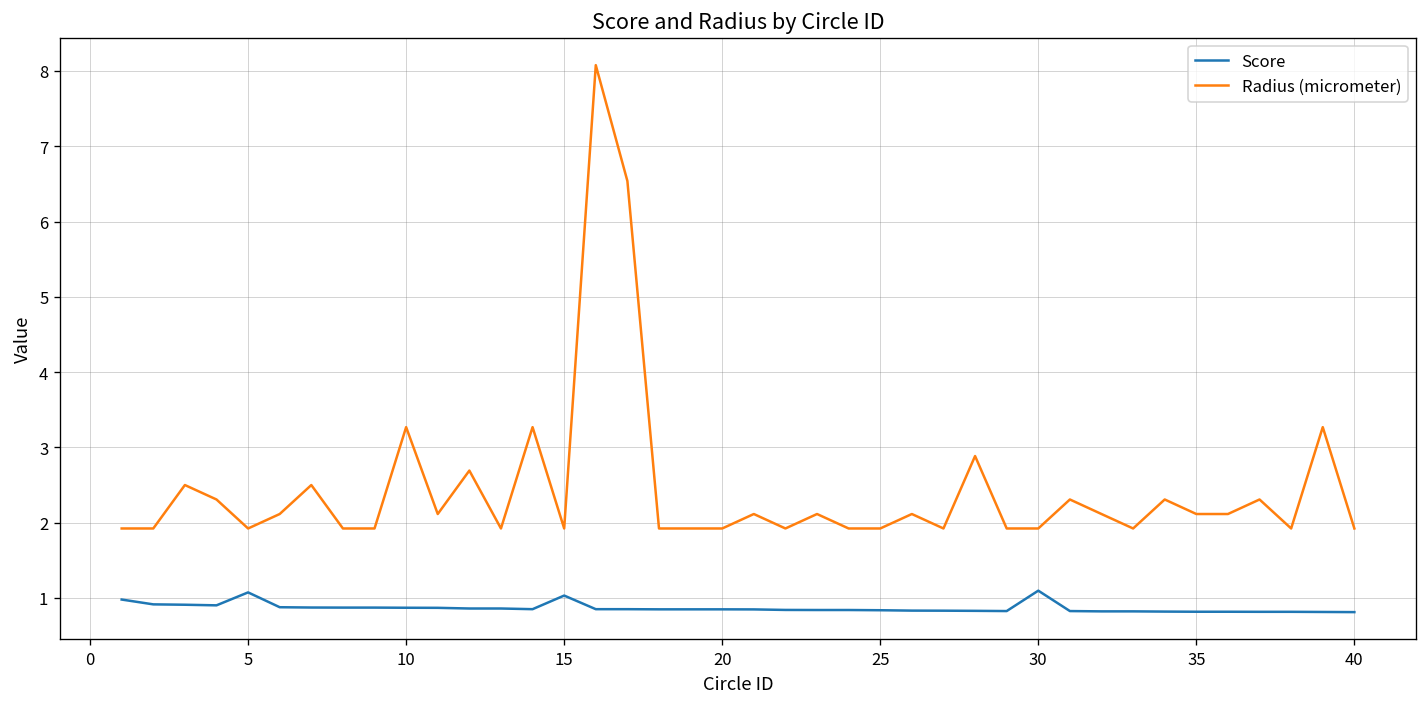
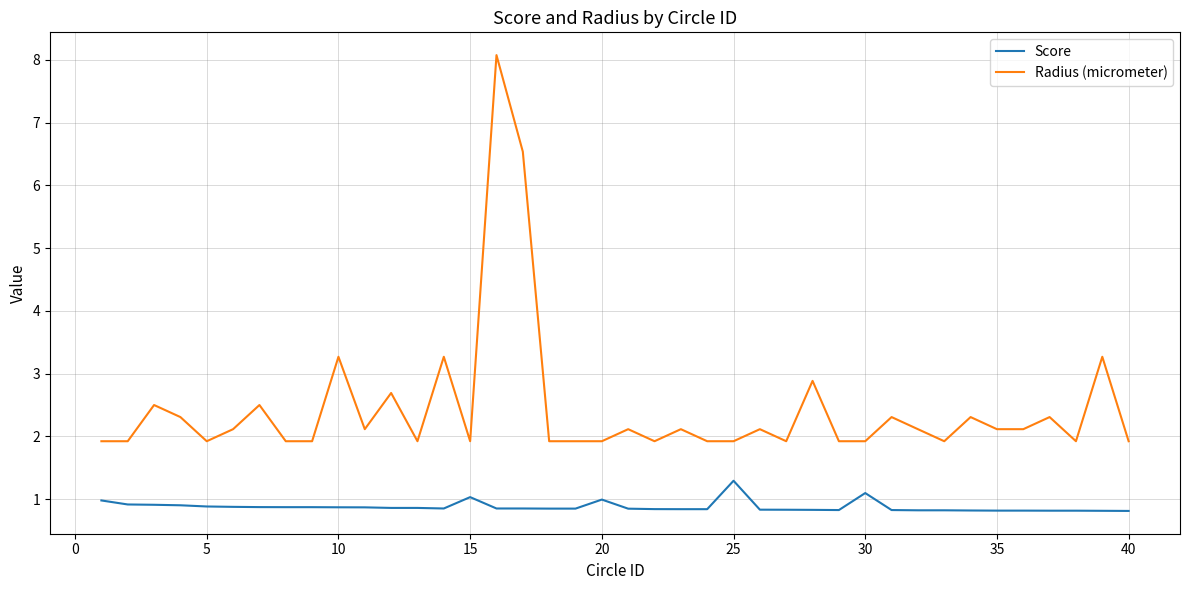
Score, 5: 1.1 -> 0.9
Score, 20: 0.8 -> 1.0
Score, 25: 0.8 -> 1.3
